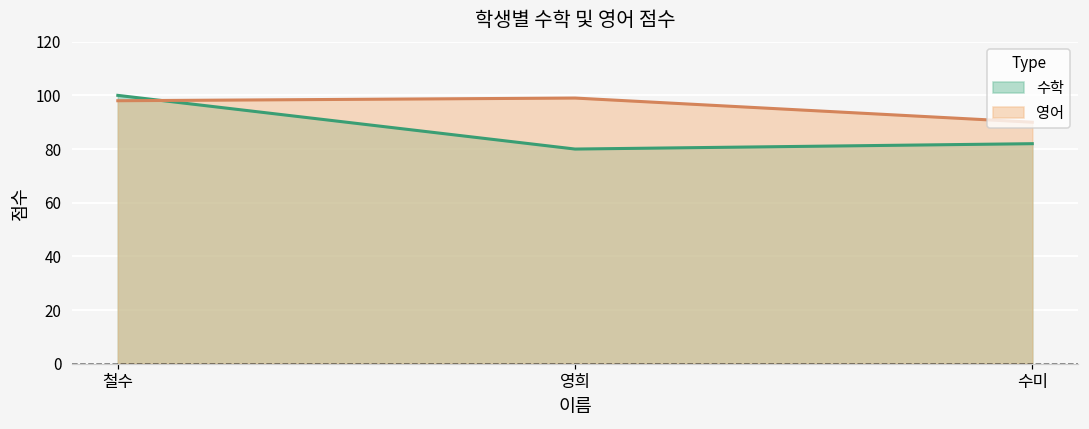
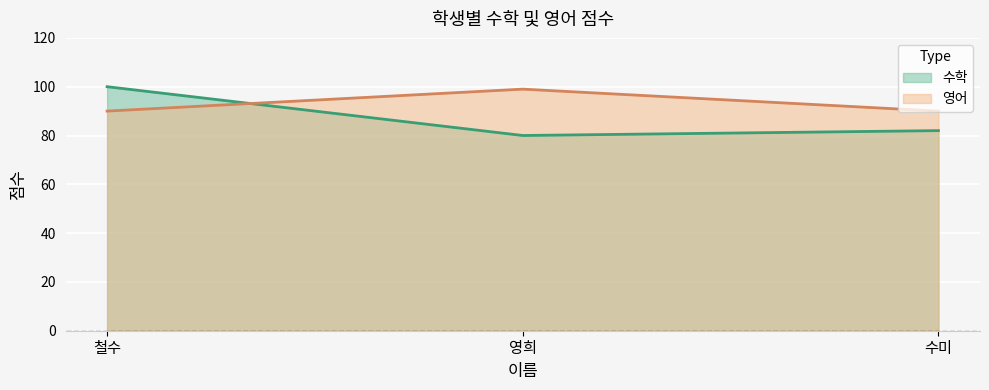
영어, 철수: 98 -> 90
